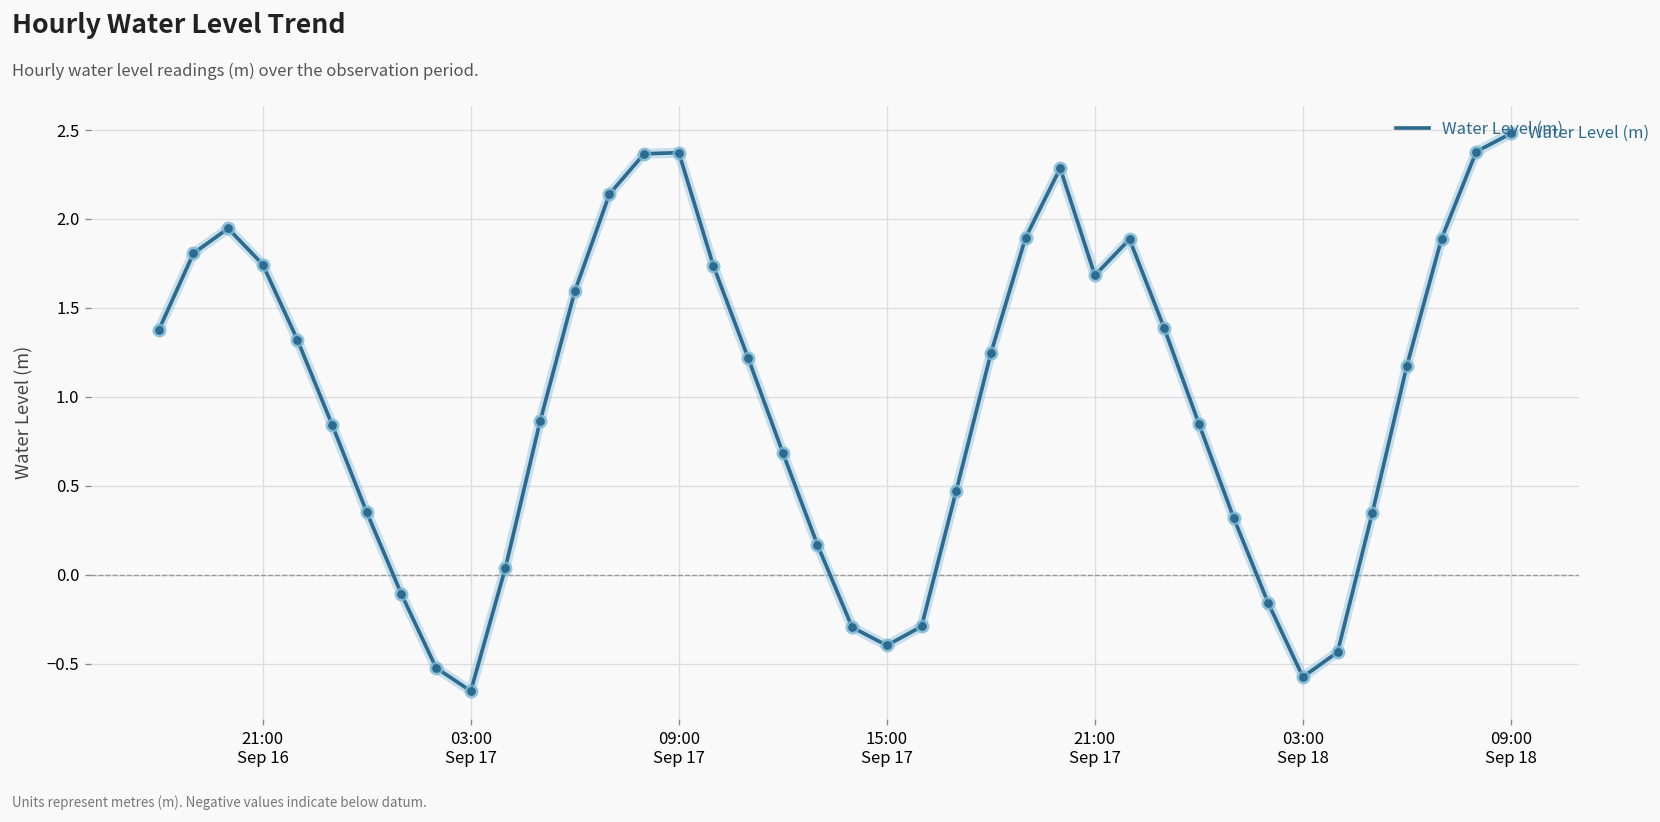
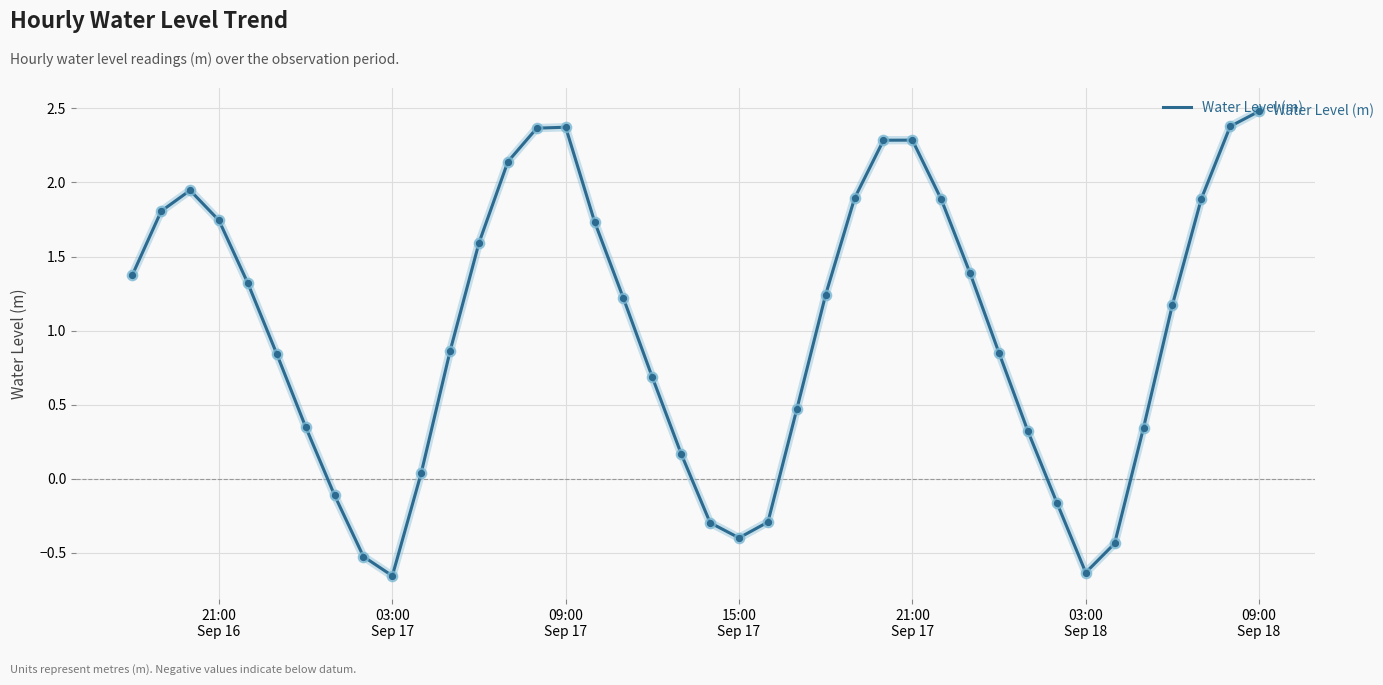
21:00 Sep 17: 1.68 -> 2.29
03:00 Sep 18: -0.58 -> -0.63
